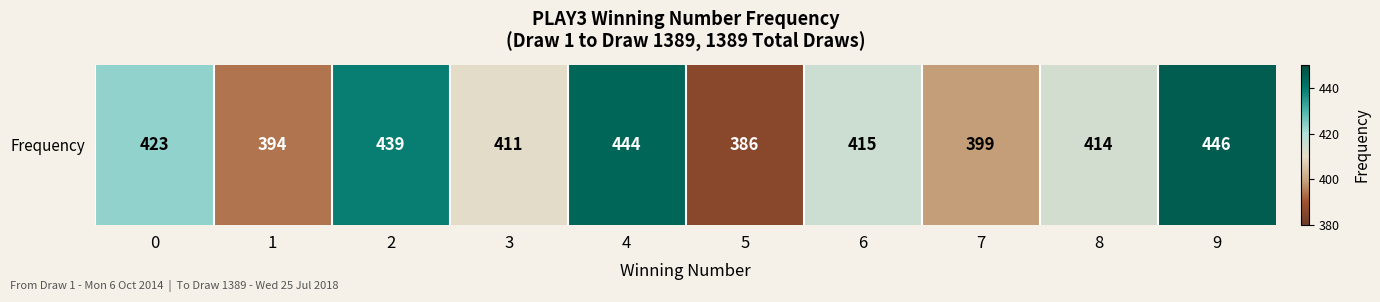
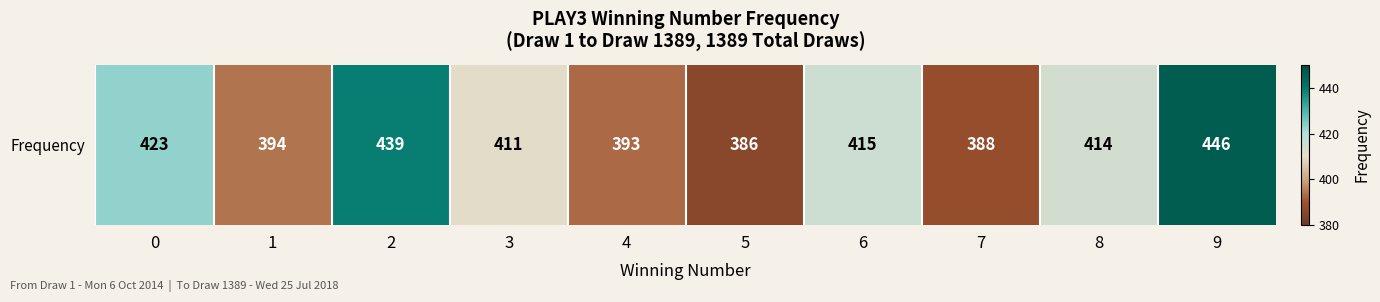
Frequency, 4: 444 -> 393
Frequency, 7: 399 -> 388
